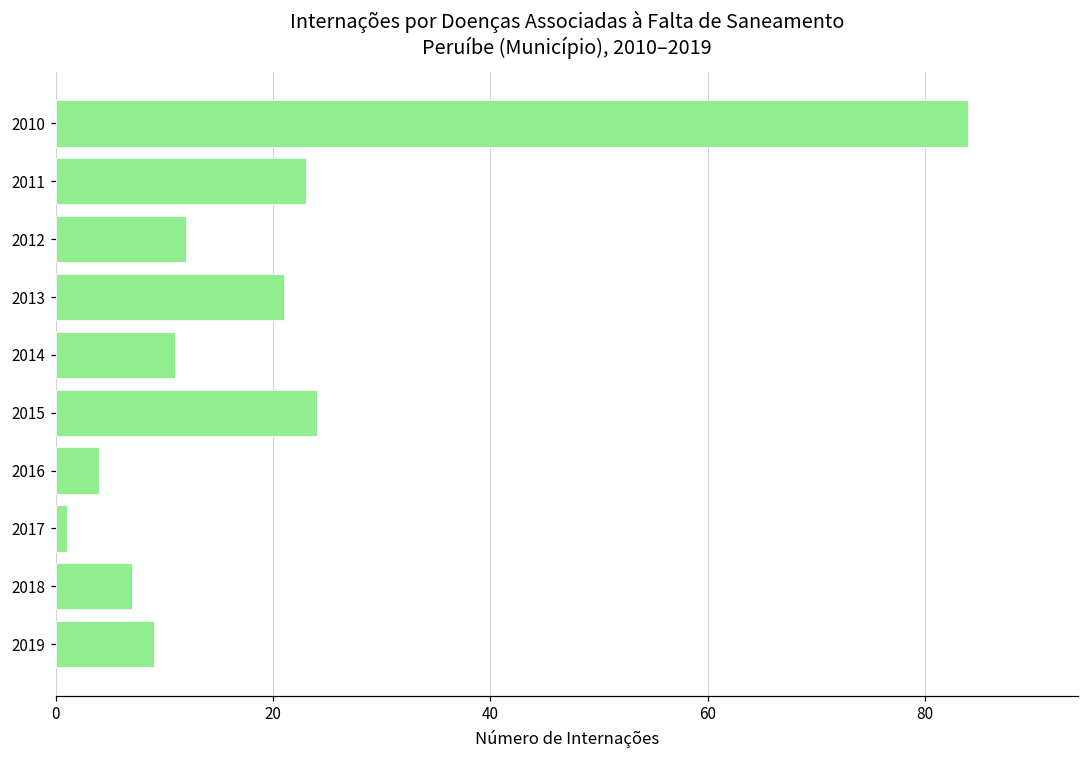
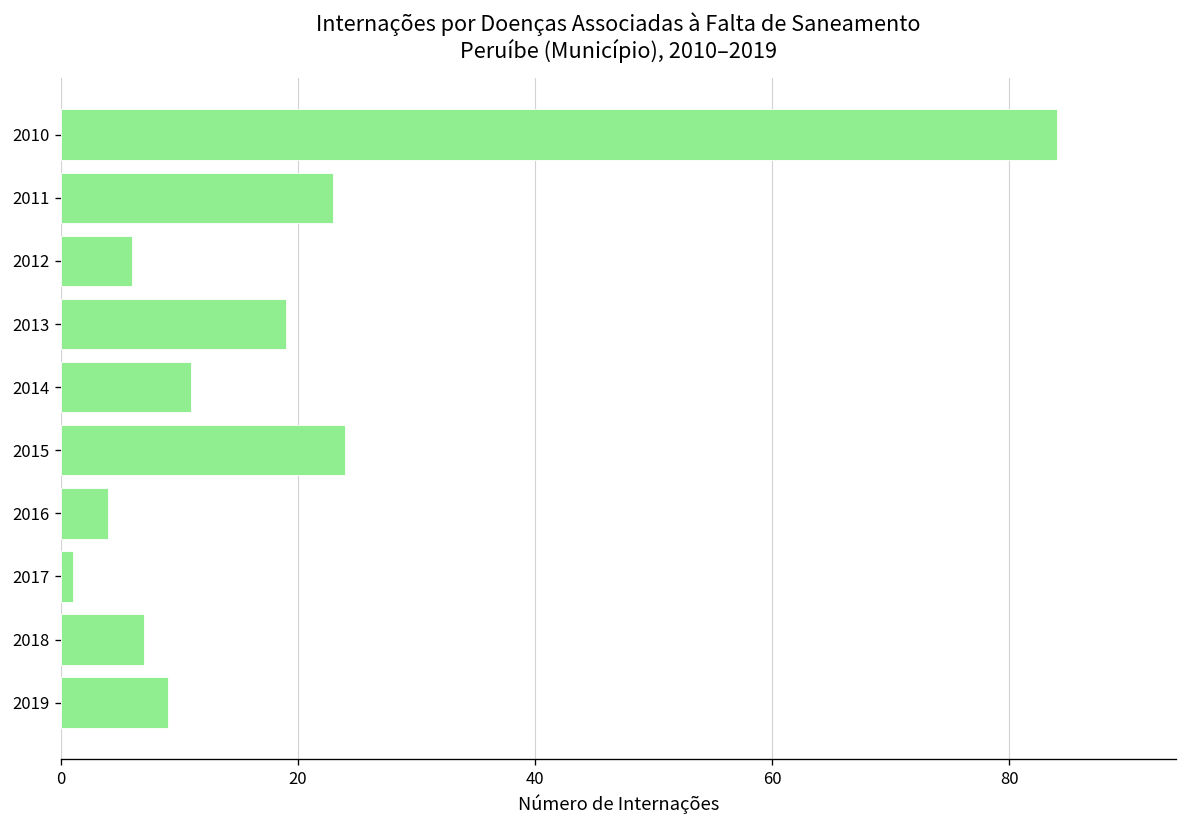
2012: 12 -> 6
2013: 21 -> 19
